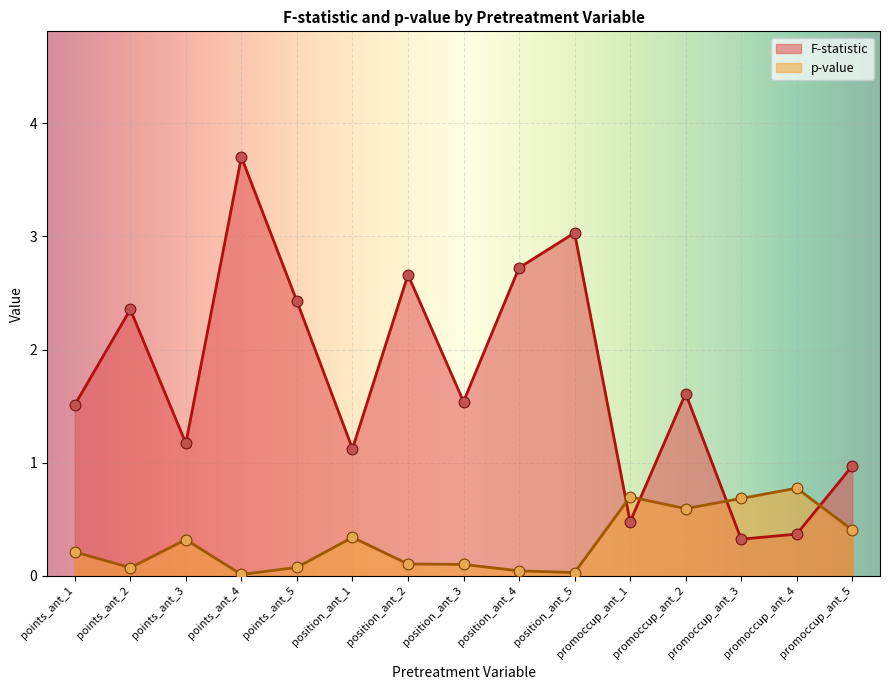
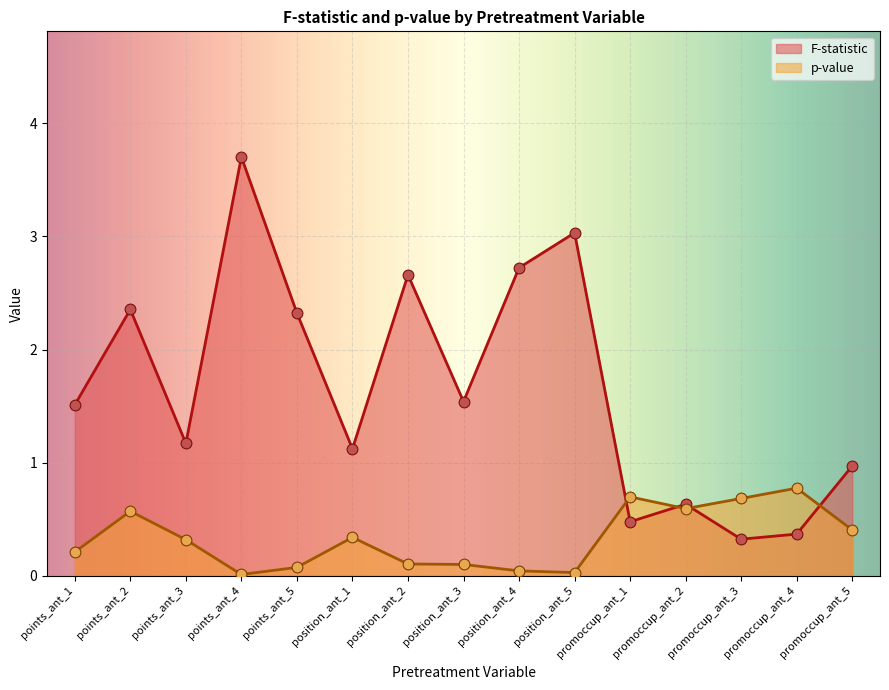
p-value, points_ant_2: 0.07 -> 0.57
F-statistic, points_ant_5: 2.43 -> 2.32
F-statistic, promoccup_ant_2: 1.61 -> 0.63
